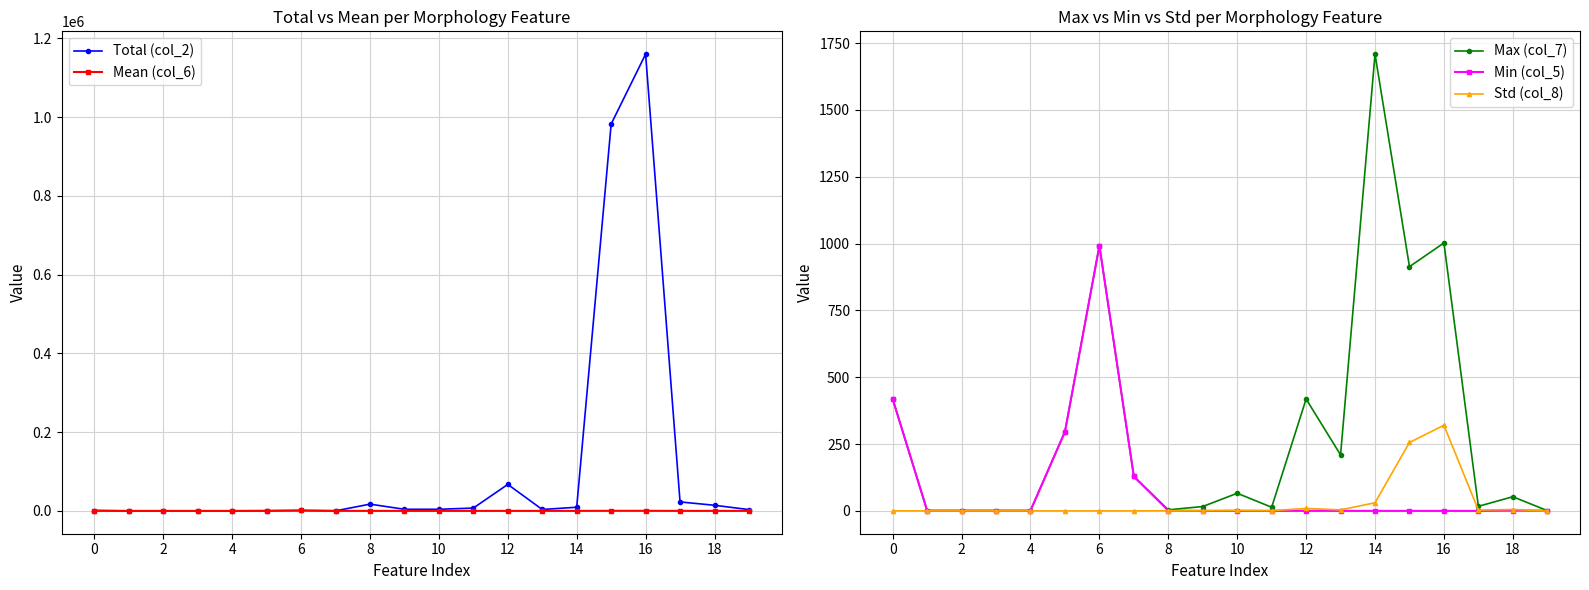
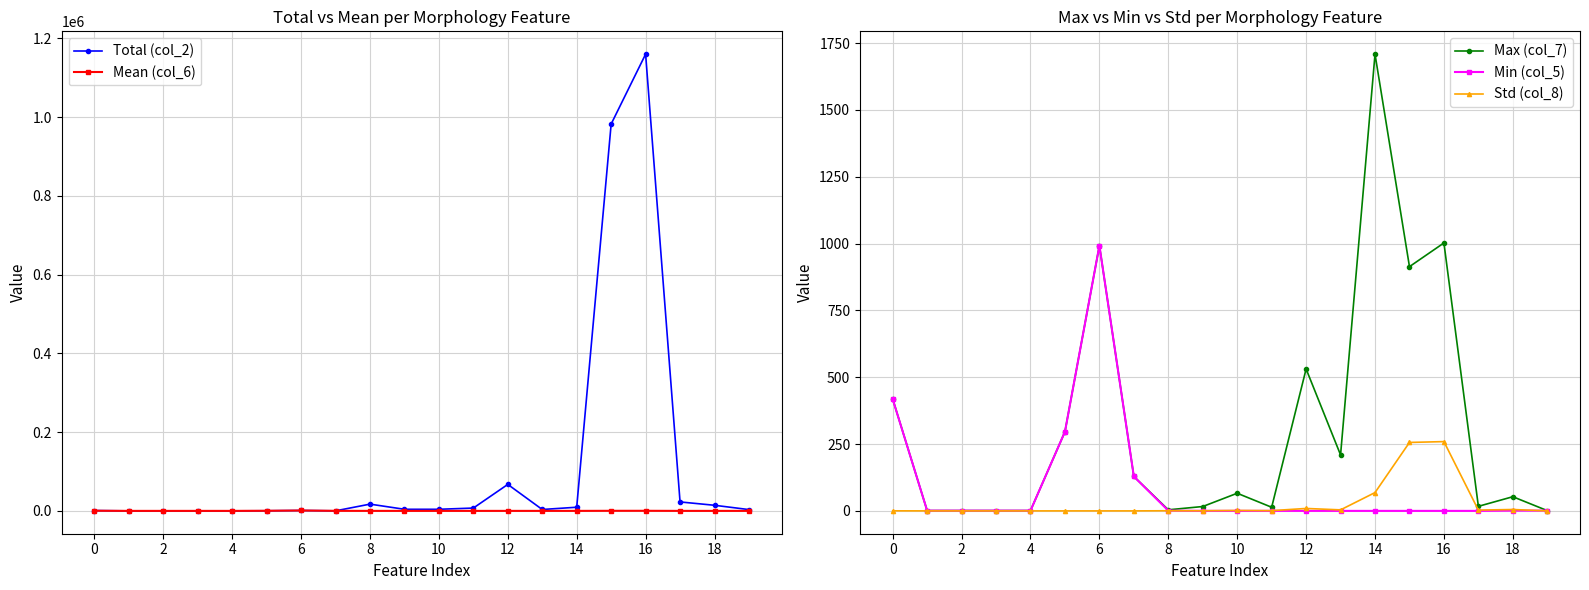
Max vs Min vs Std per Morphology Feature, Max (col_7), 12: 420 -> 530
Max vs Min vs Std per Morphology Feature, Std (col_8), 14: 30 -> 70
Max vs Min vs Std per Morphology Feature, Std (col_8), 16: 320 -> 260
